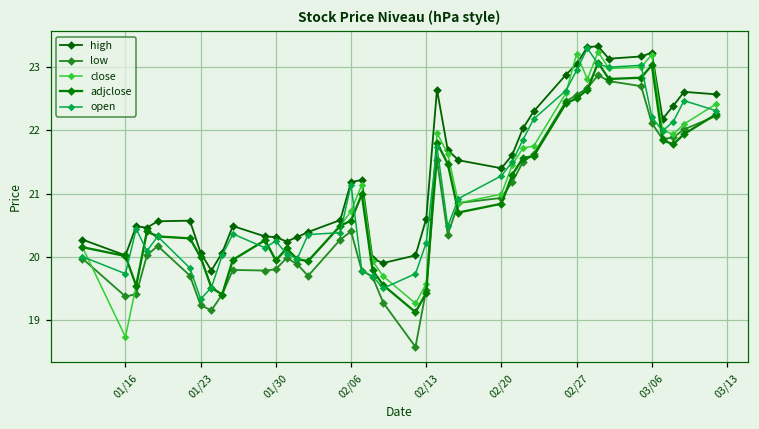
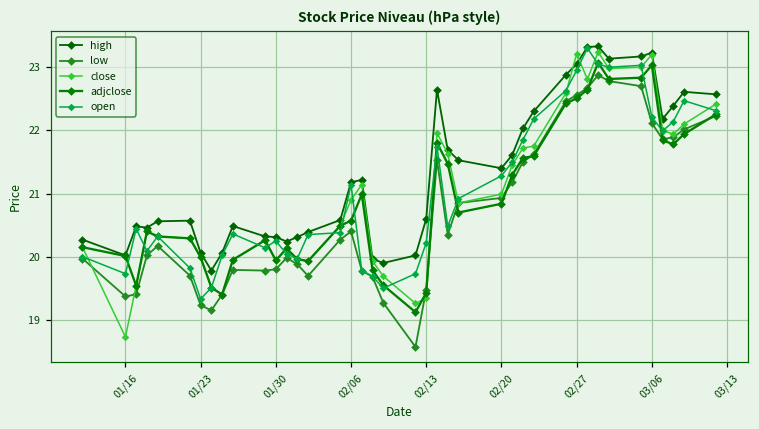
close, 02/06: 20.7 -> 20.9
close, 02/13: 19.6 -> 19.3
